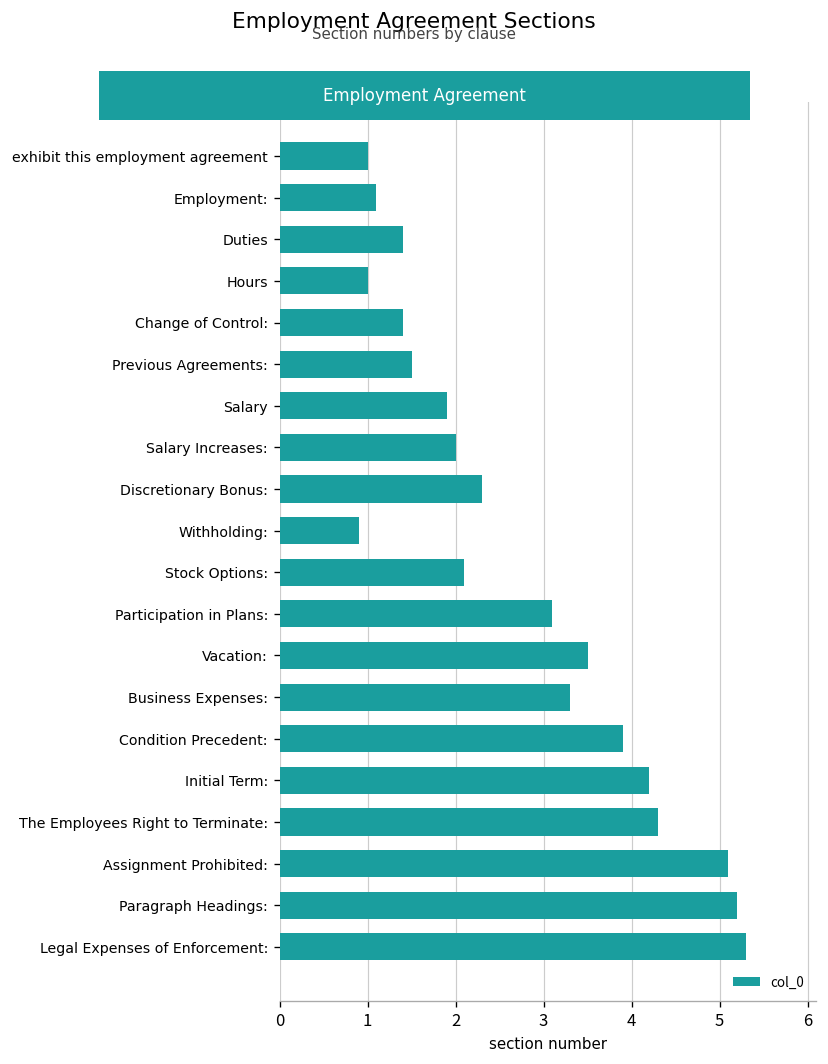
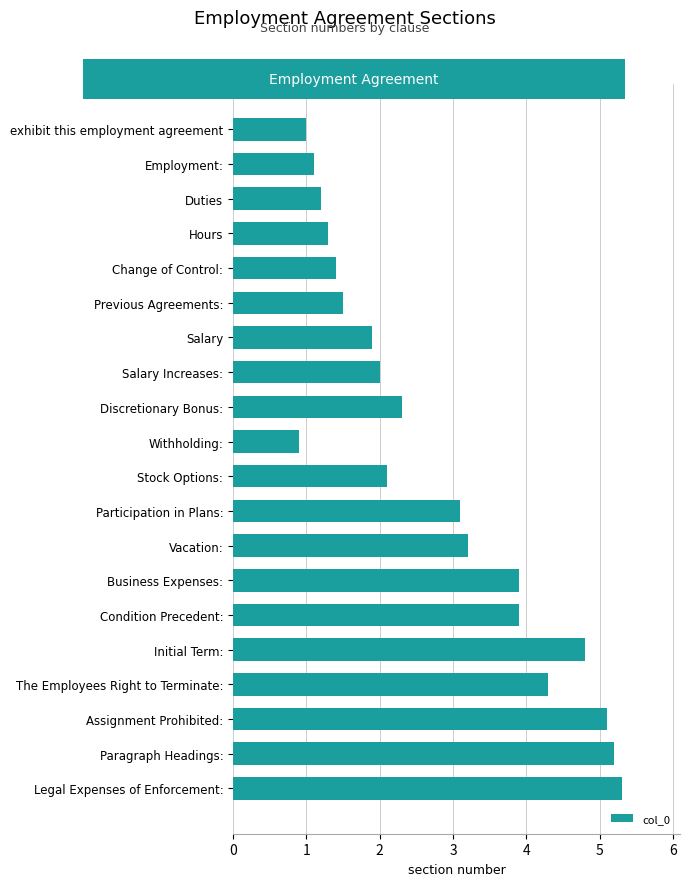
Duties: 1.4 -> 1.2
Hours: 1.0 -> 1.3
Vacation:: 3.5 -> 3.2
Business Expenses:: 3.3 -> 3.9
Initial Term:: 4.2 -> 4.8
